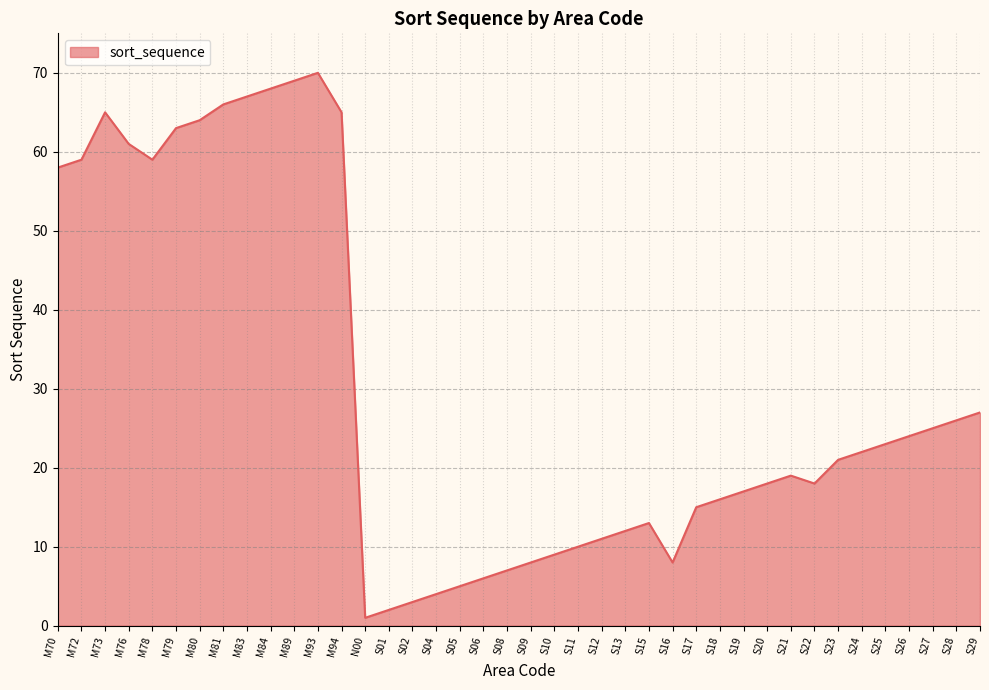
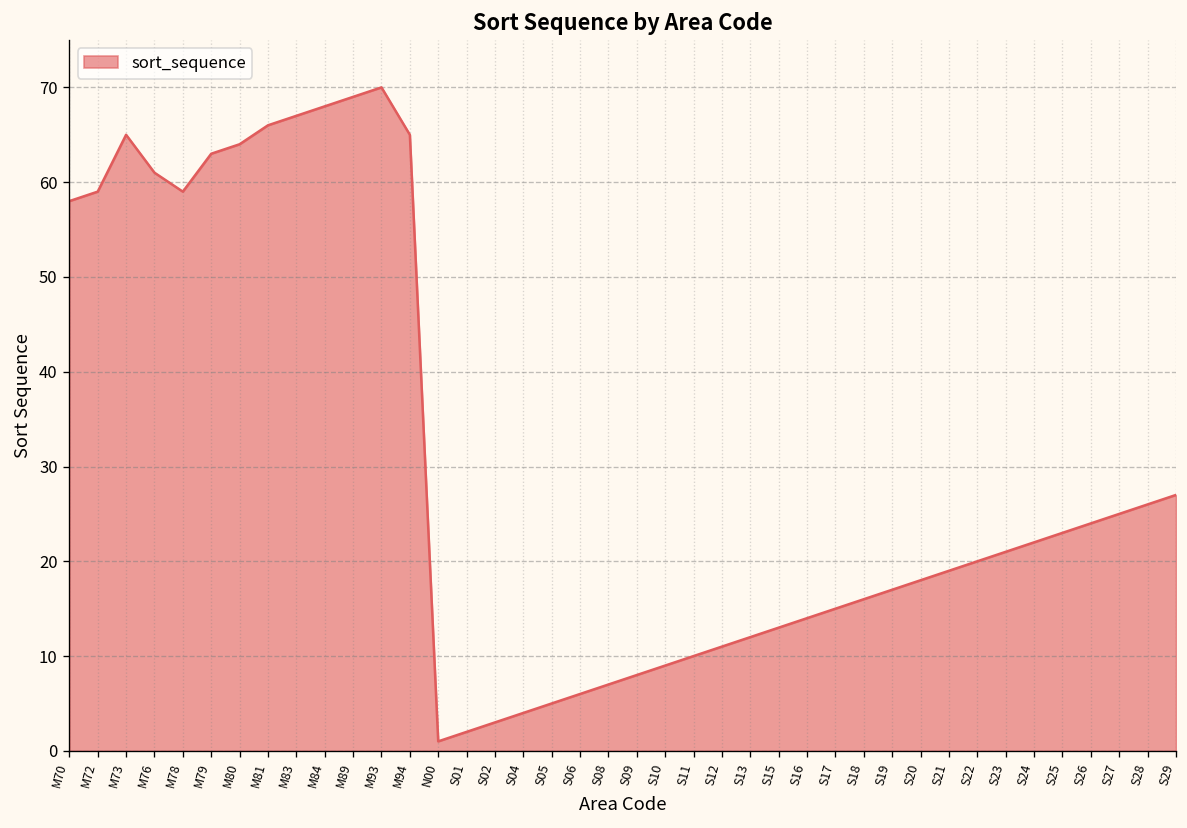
S16: 8 -> 14
S22: 18 -> 20
